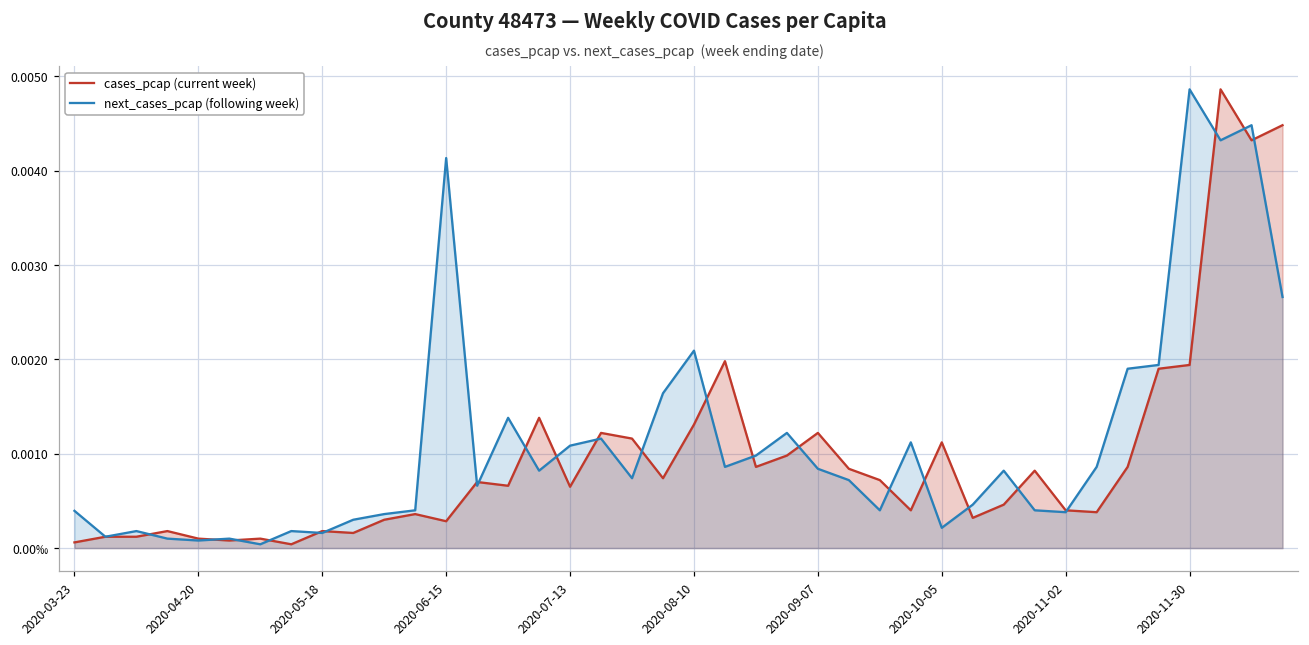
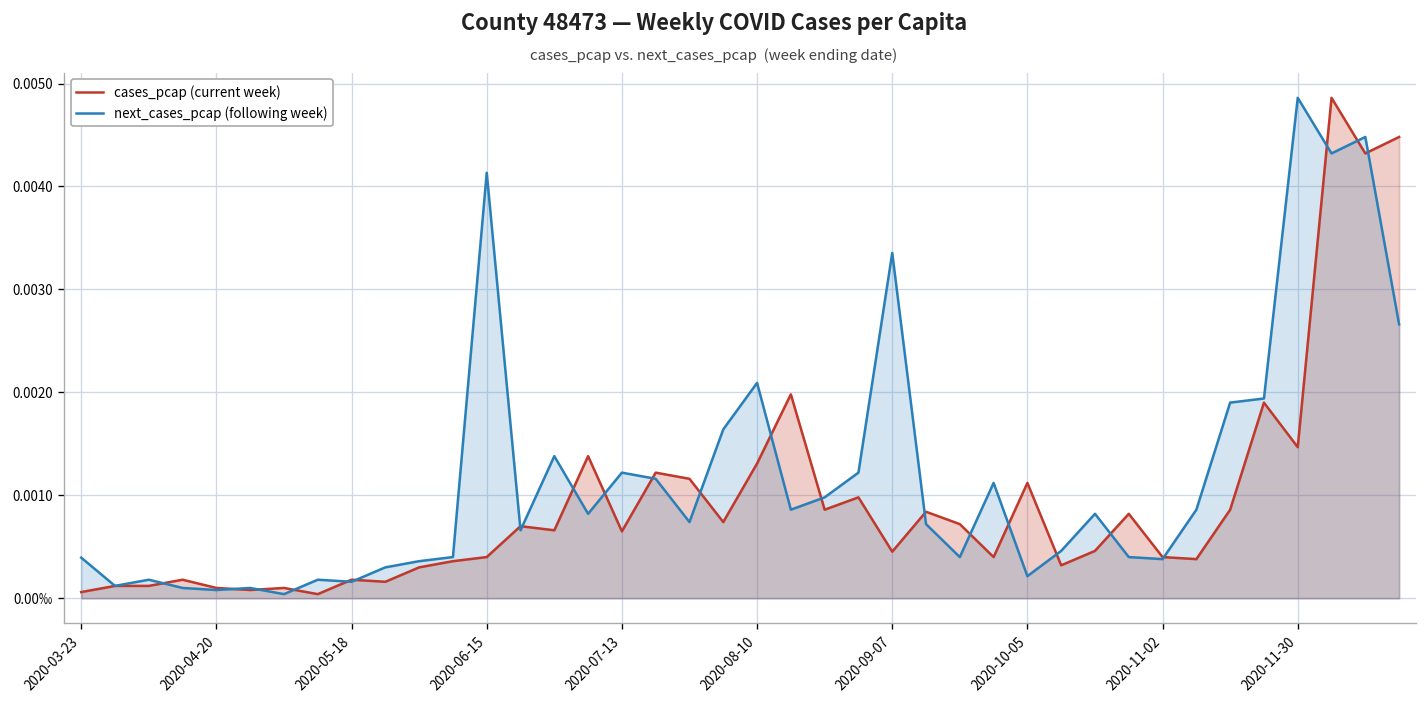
cases_pcap (current week), 2020-06-15: 0.0003 -> 0.0004
next_cases_pcap (following week), 2020-07-13: 0.0011 -> 0.0012
cases_pcap (current week), 2020-09-07: 0.0012 -> 0.0005
next_cases_pcap (following week), 2020-09-07: 0.0008 -> 0.0034
cases_pcap (current week), 2020-11-30: 0.0019 -> 0.0015
